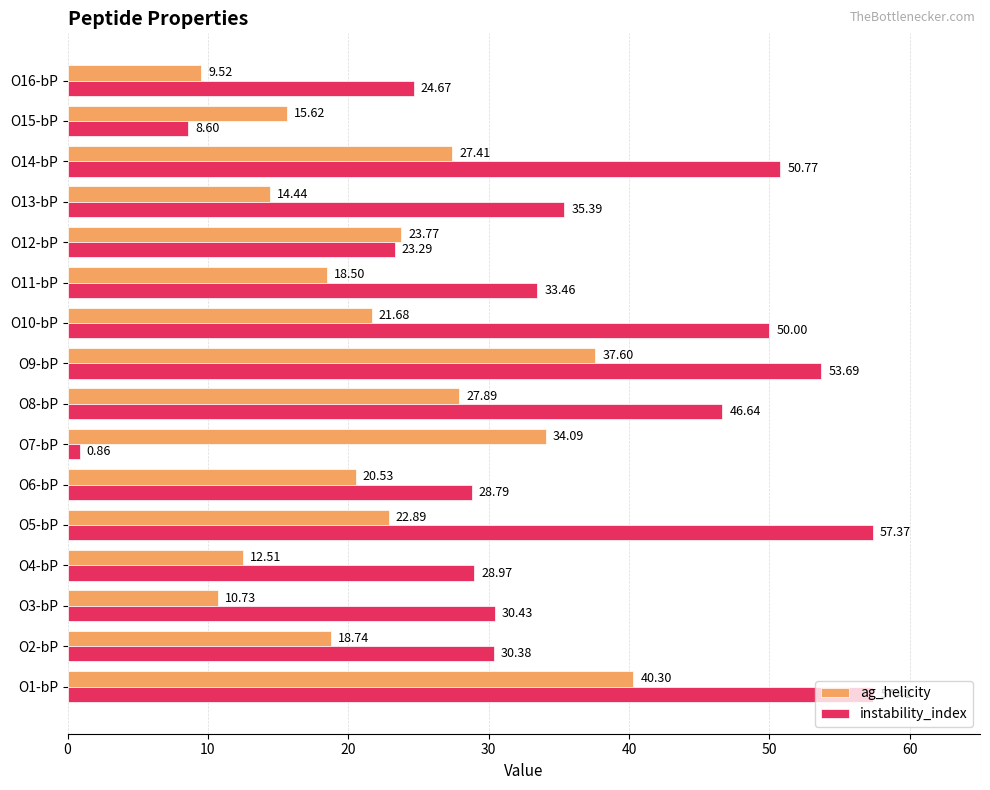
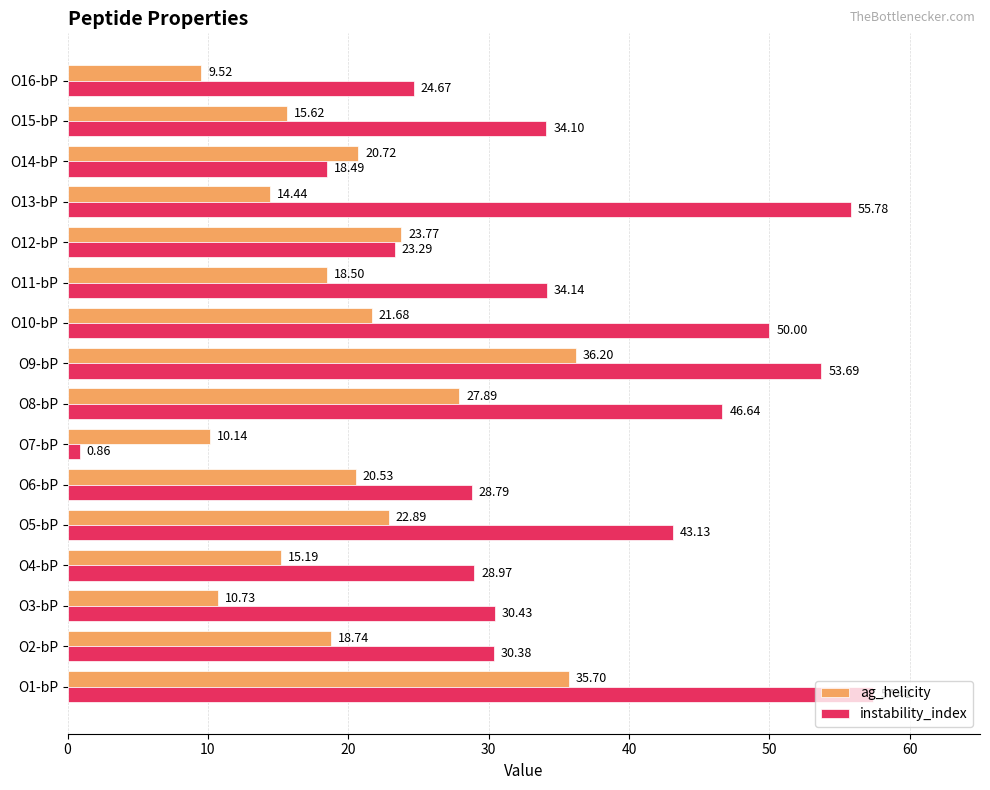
instability_index, O15-bP: 8.60 -> 34.10
ag_helicity, O14-bP: 27.41 -> 20.72
instability_index, O14-bP: 50.77 -> 18.49
instability_index, O13-bP: 35.39 -> 55.78
instability_index, O11-bP: 33.46 -> 34.14
ag_helicity, O9-bP: 37.60 -> 36.20
ag_helicity, O7-bP: 34.09 -> 10.14
instability_index, O5-bP: 57.37 -> 43.13
ag_helicity, O4-bP: 12.51 -> 15.19
ag_helicity, O1-bP: 40.30 -> 35.70
